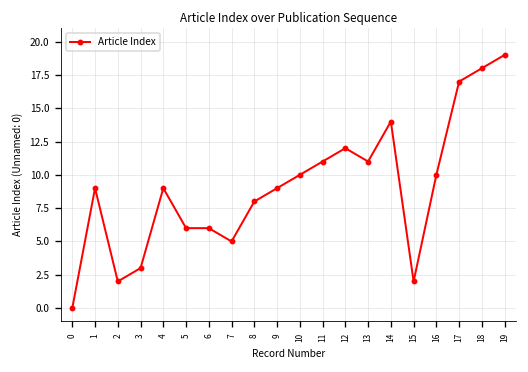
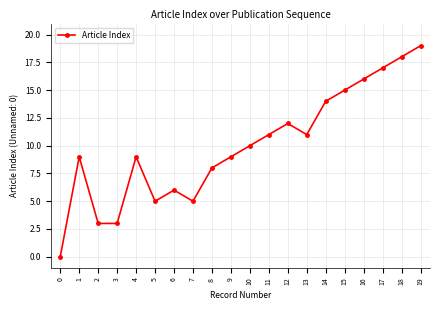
2: 2 -> 3
5: 6 -> 5
15: 2 -> 15
16: 10 -> 16
